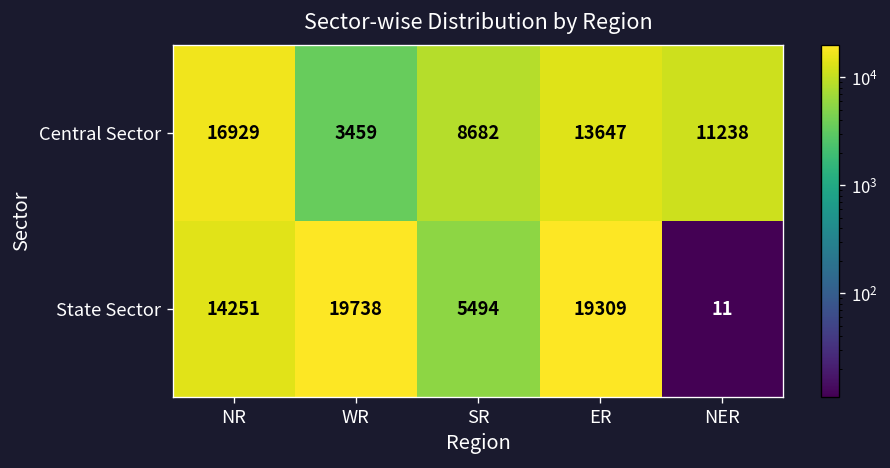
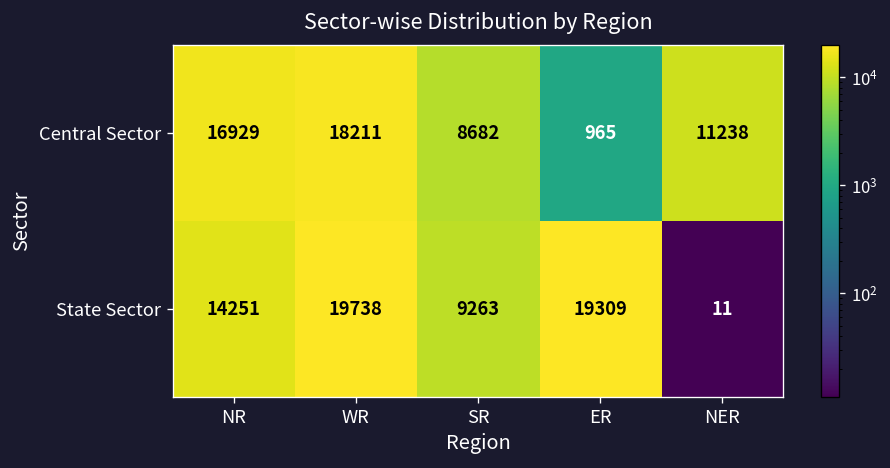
Central Sector, WR: 3459 -> 18211
Central Sector, ER: 13647 -> 965
State Sector, SR: 5494 -> 9263
